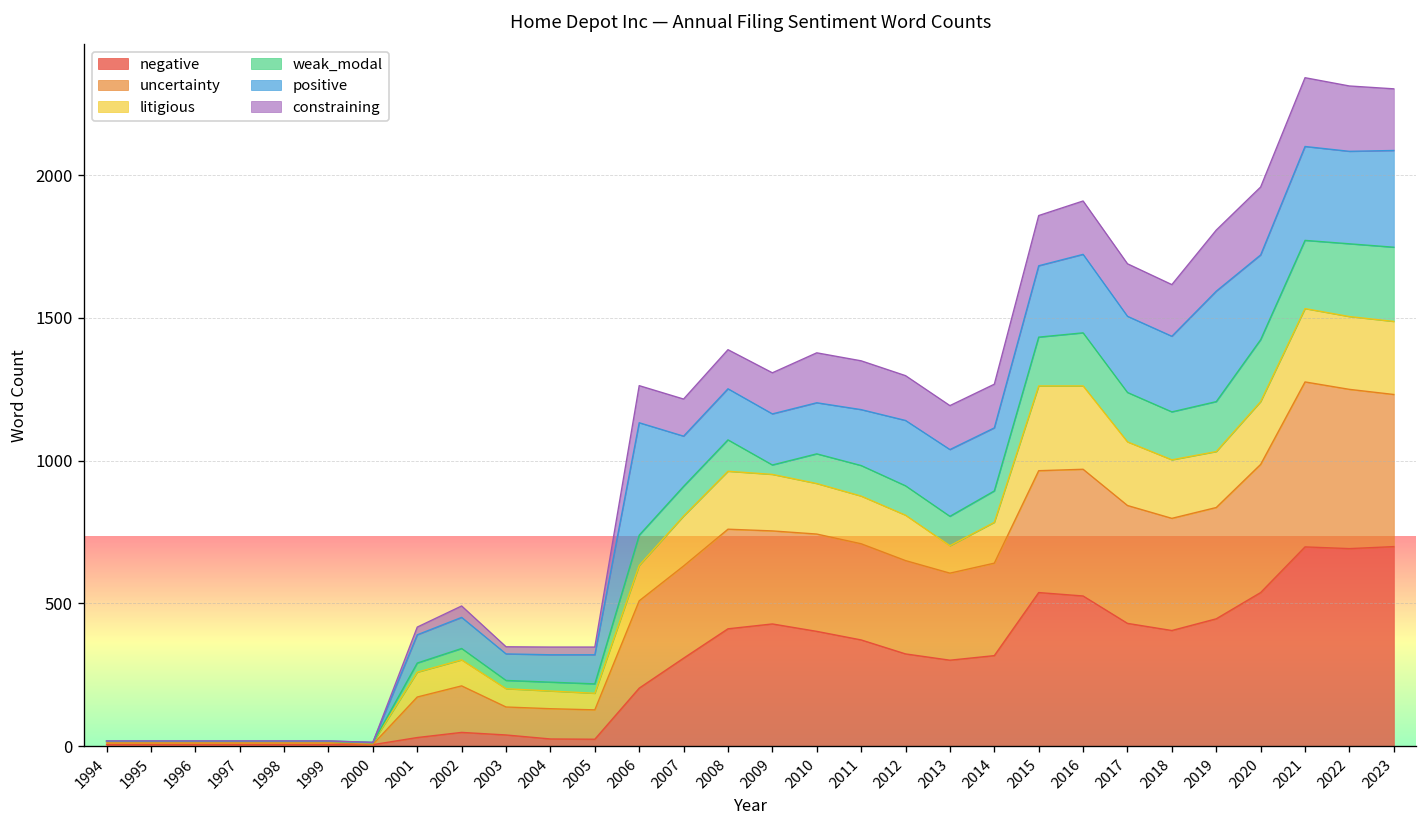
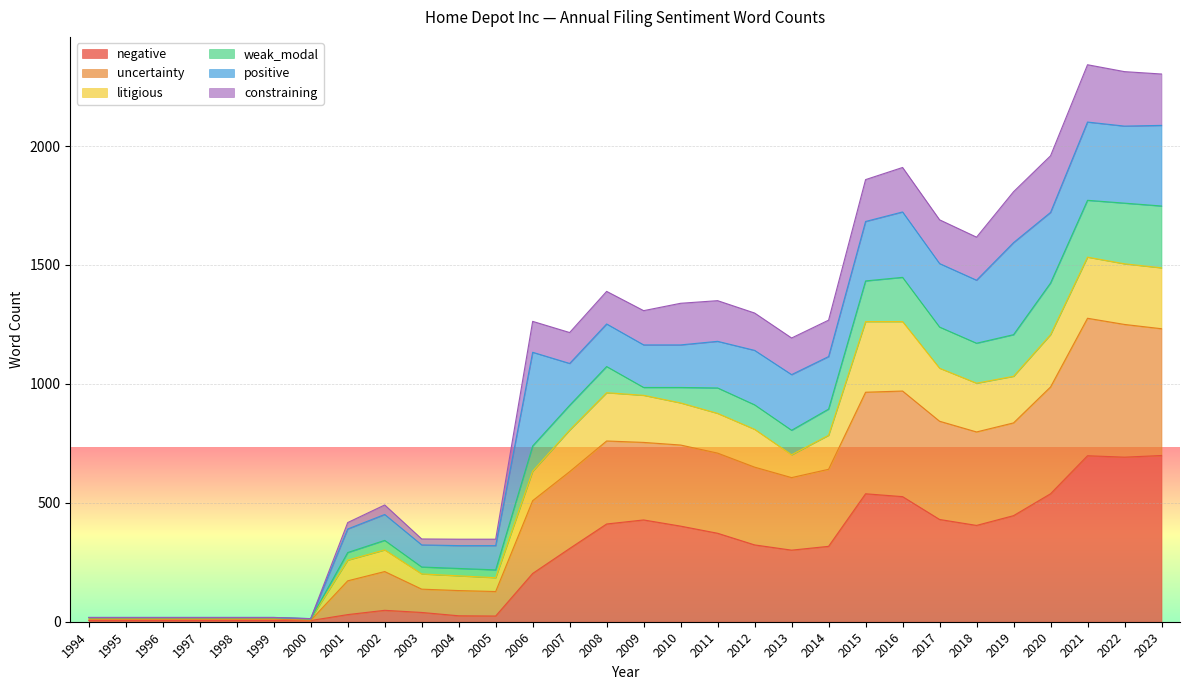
weak_modal, 2010: 100 -> 70
